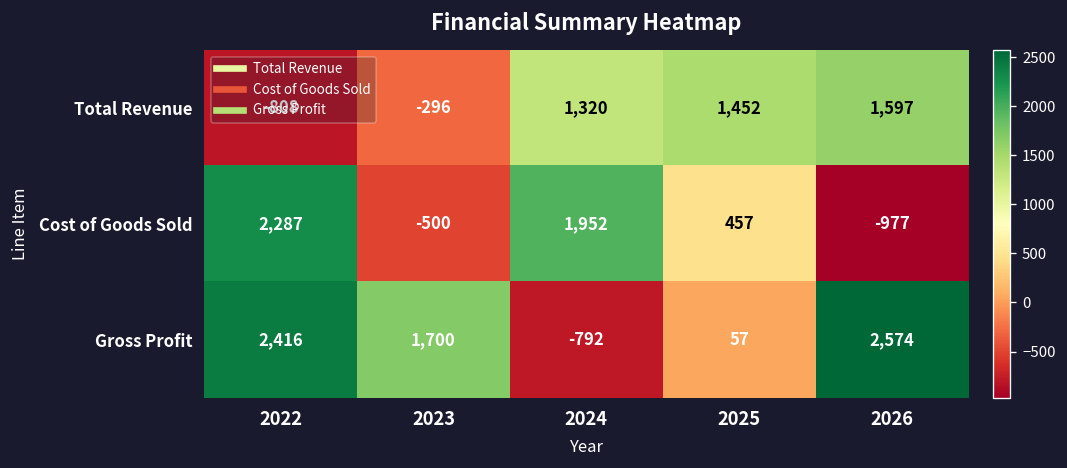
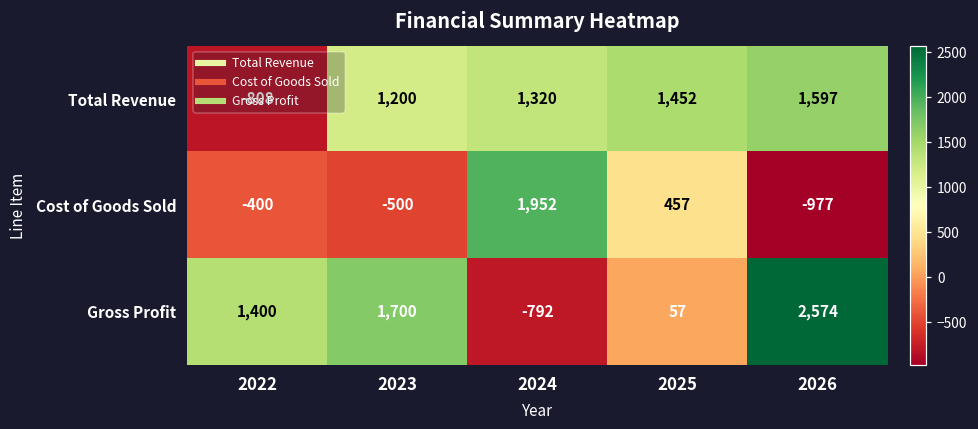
Total Revenue, 2023: -296 -> 1,200
Cost of Goods Sold, 2022: 2,287 -> -400
Gross Profit, 2022: 2,416 -> 1,400
